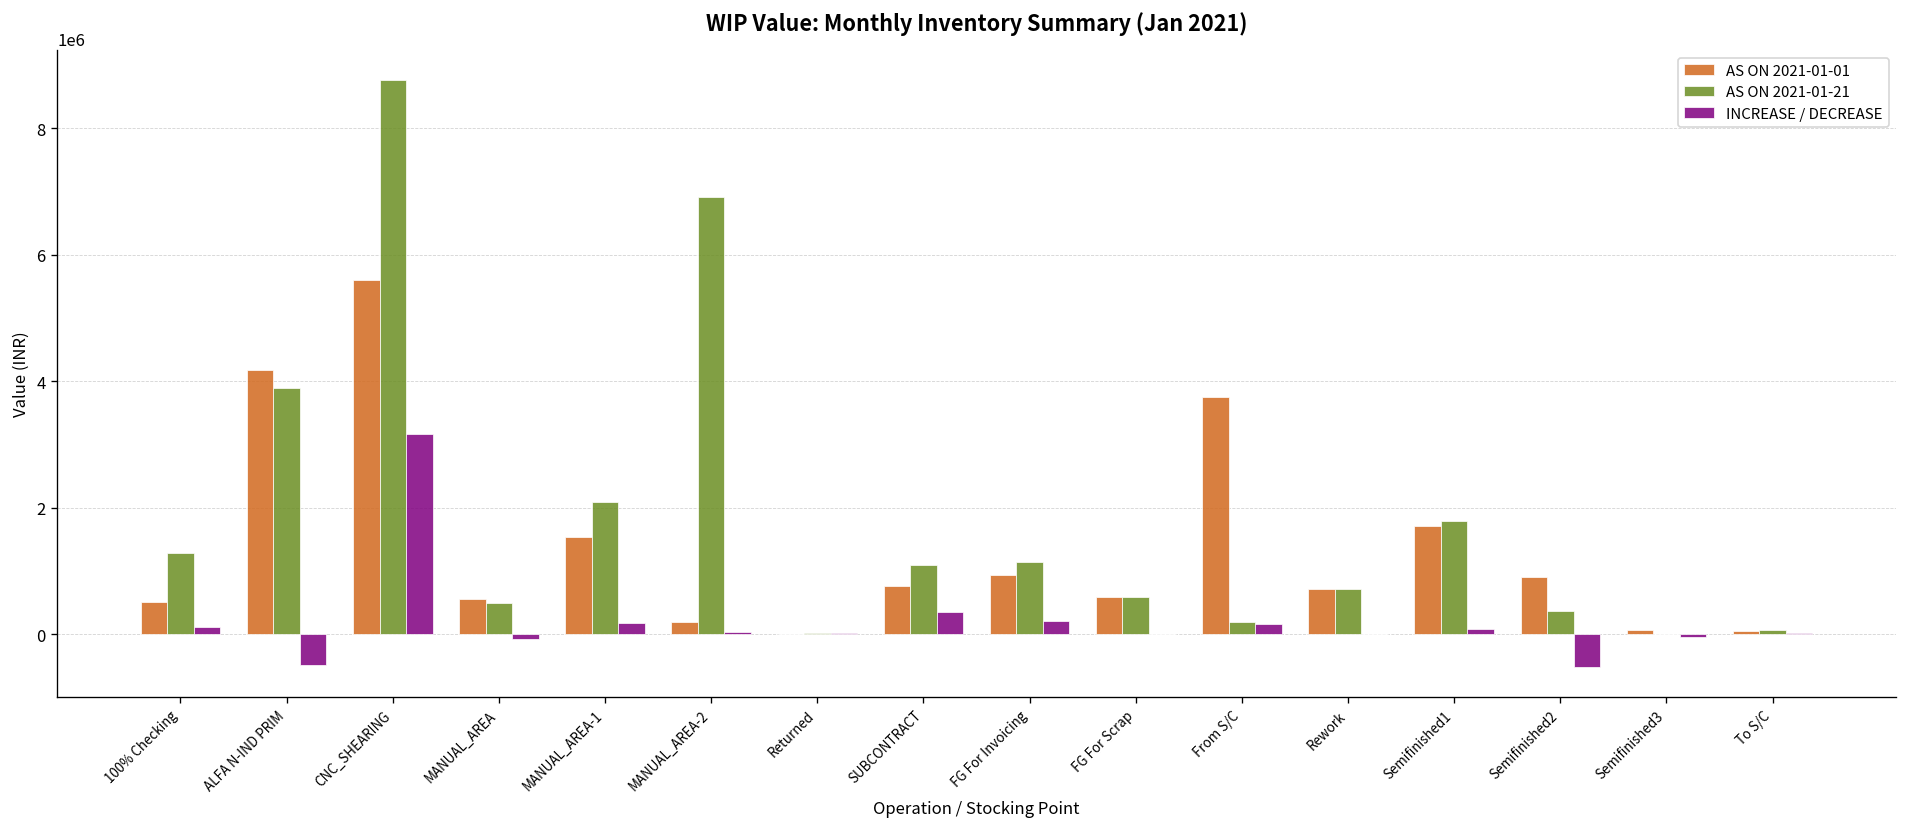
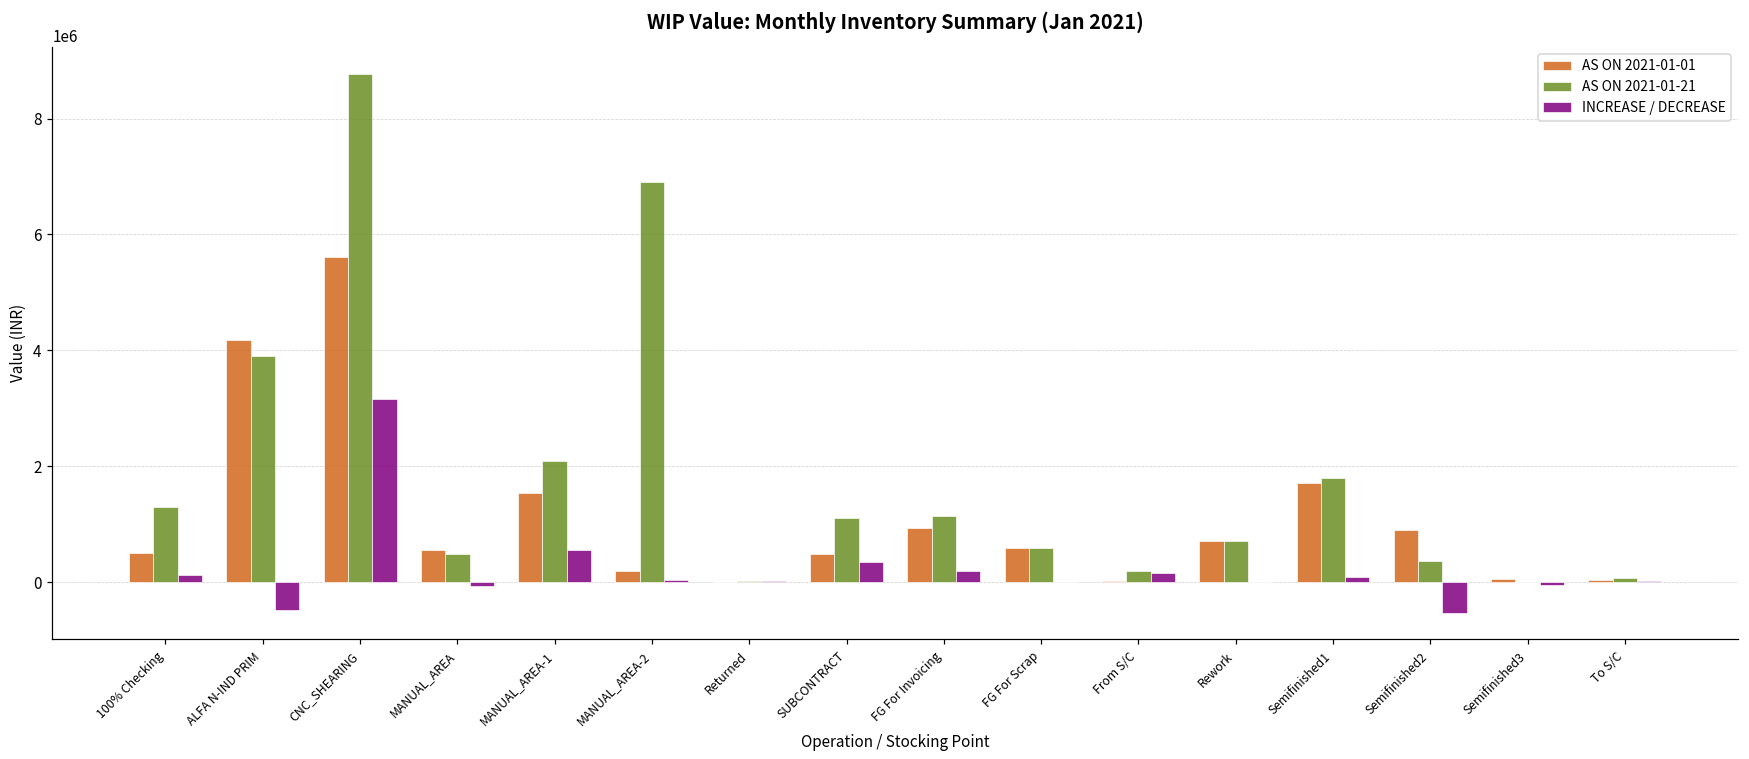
INCREASE / DECREASE, MANUAL_AREA-1: 200000 -> 600000
AS ON 2021-01-01, SUBCONTRACT: 800000 -> 500000
AS ON 2021-01-01, From S/C: 3700000 -> 0
